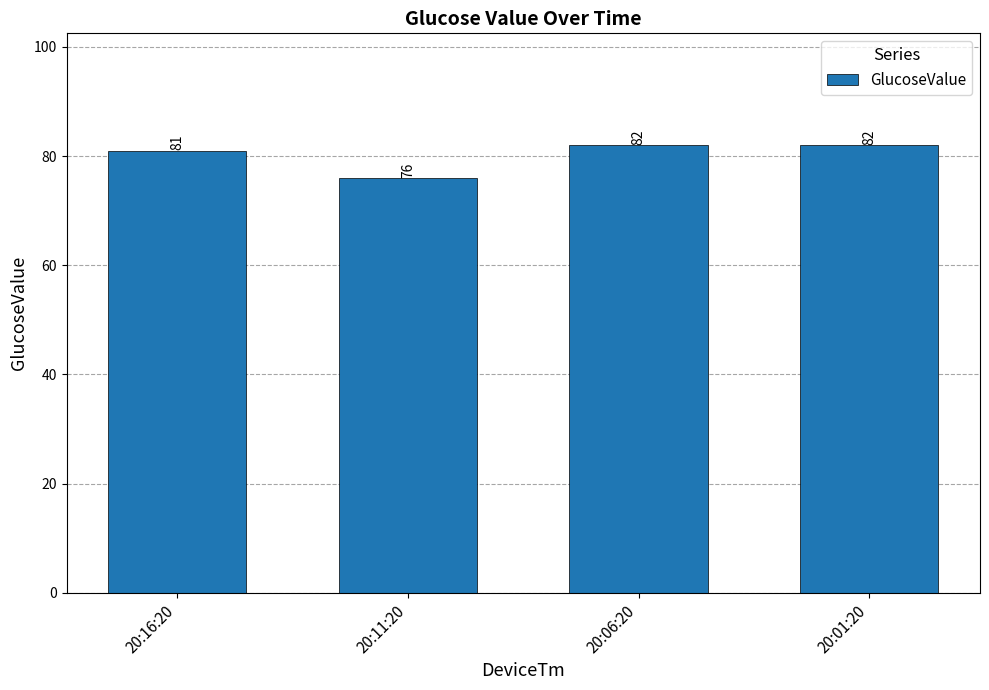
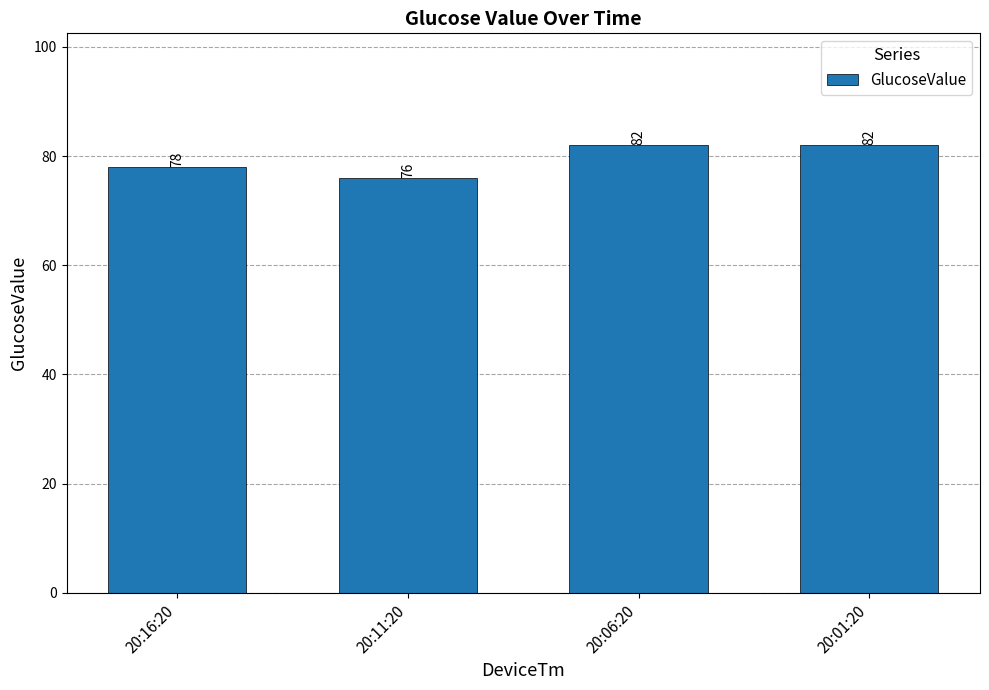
20:16:20: 81 -> 78
